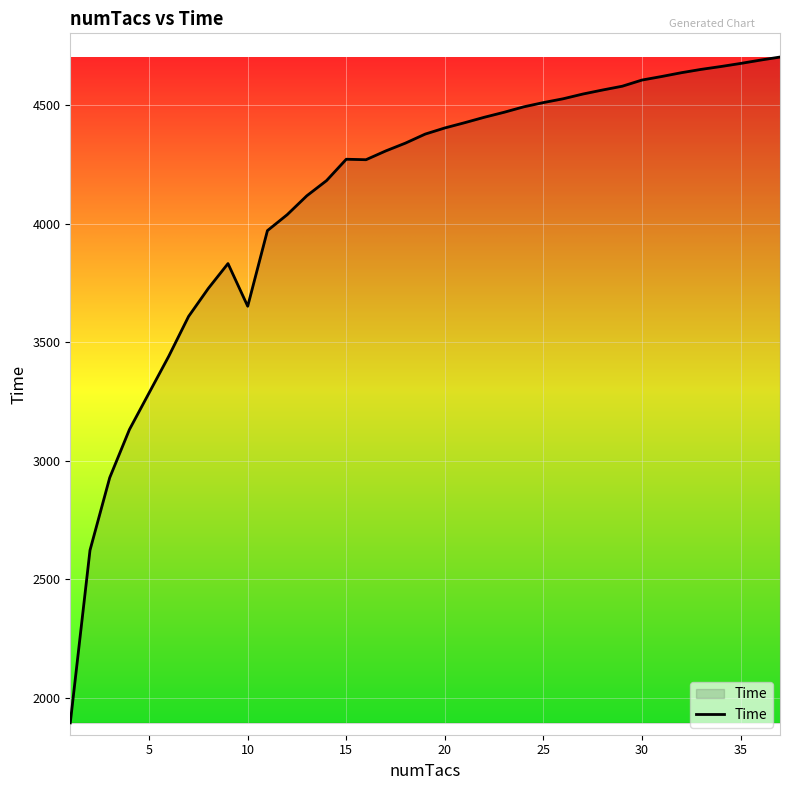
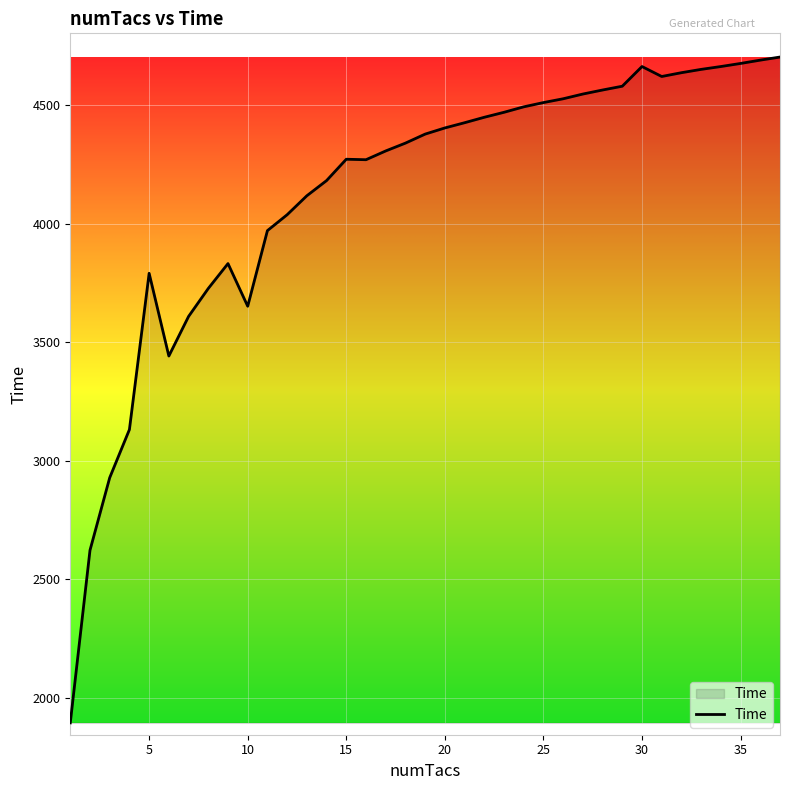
5: 3290 -> 3790
30: 4610 -> 4660
